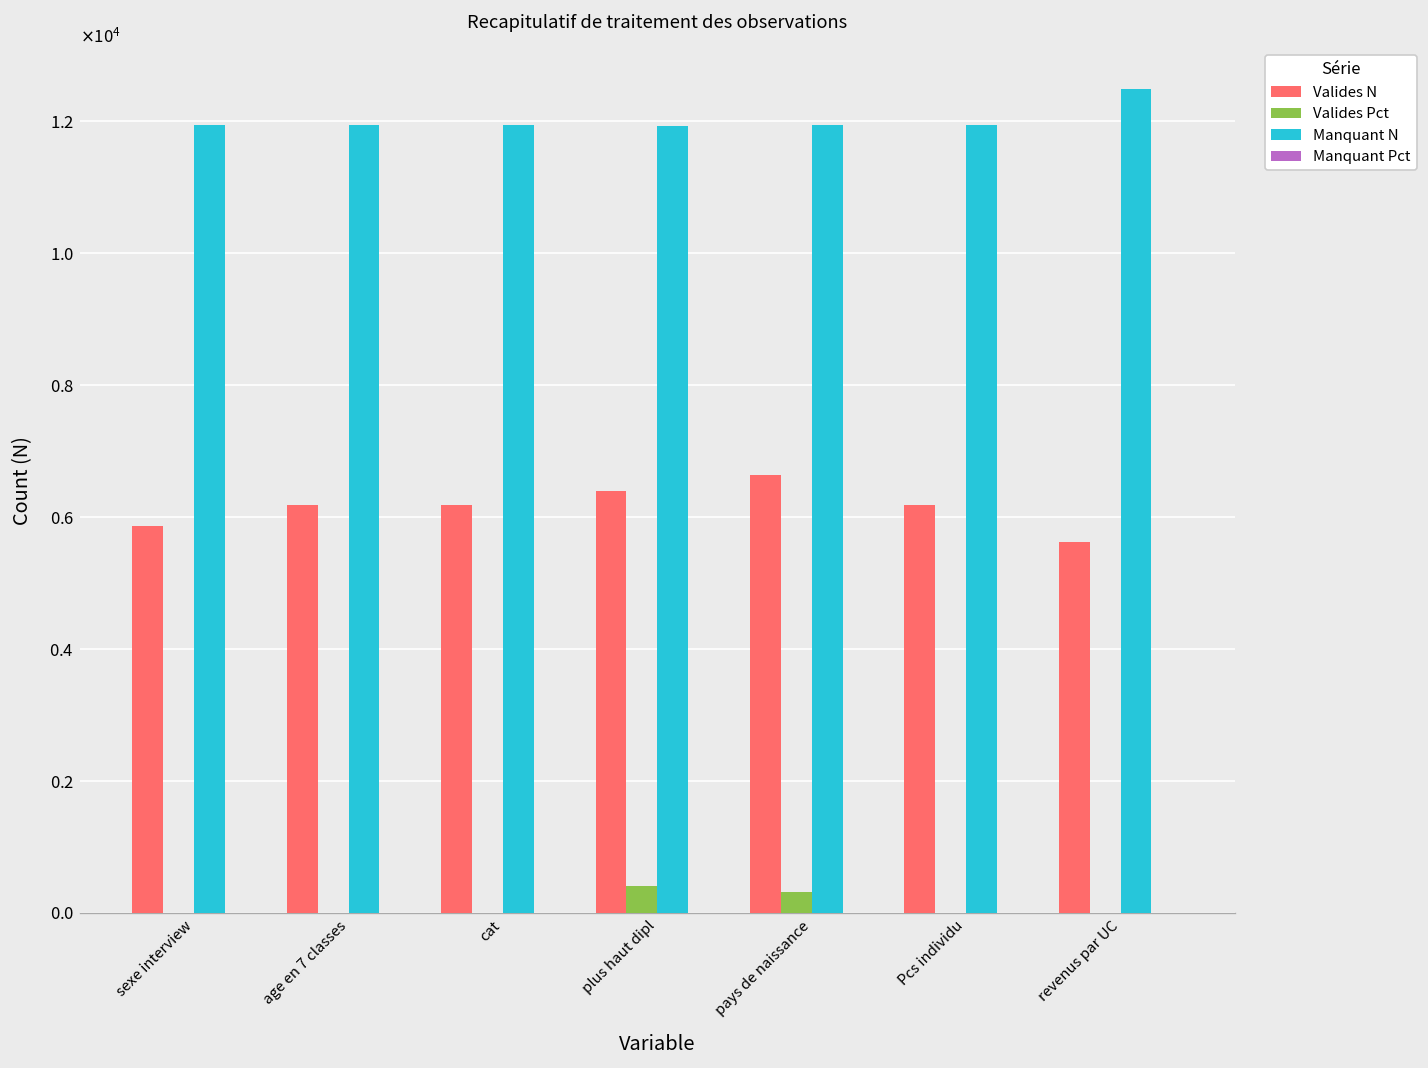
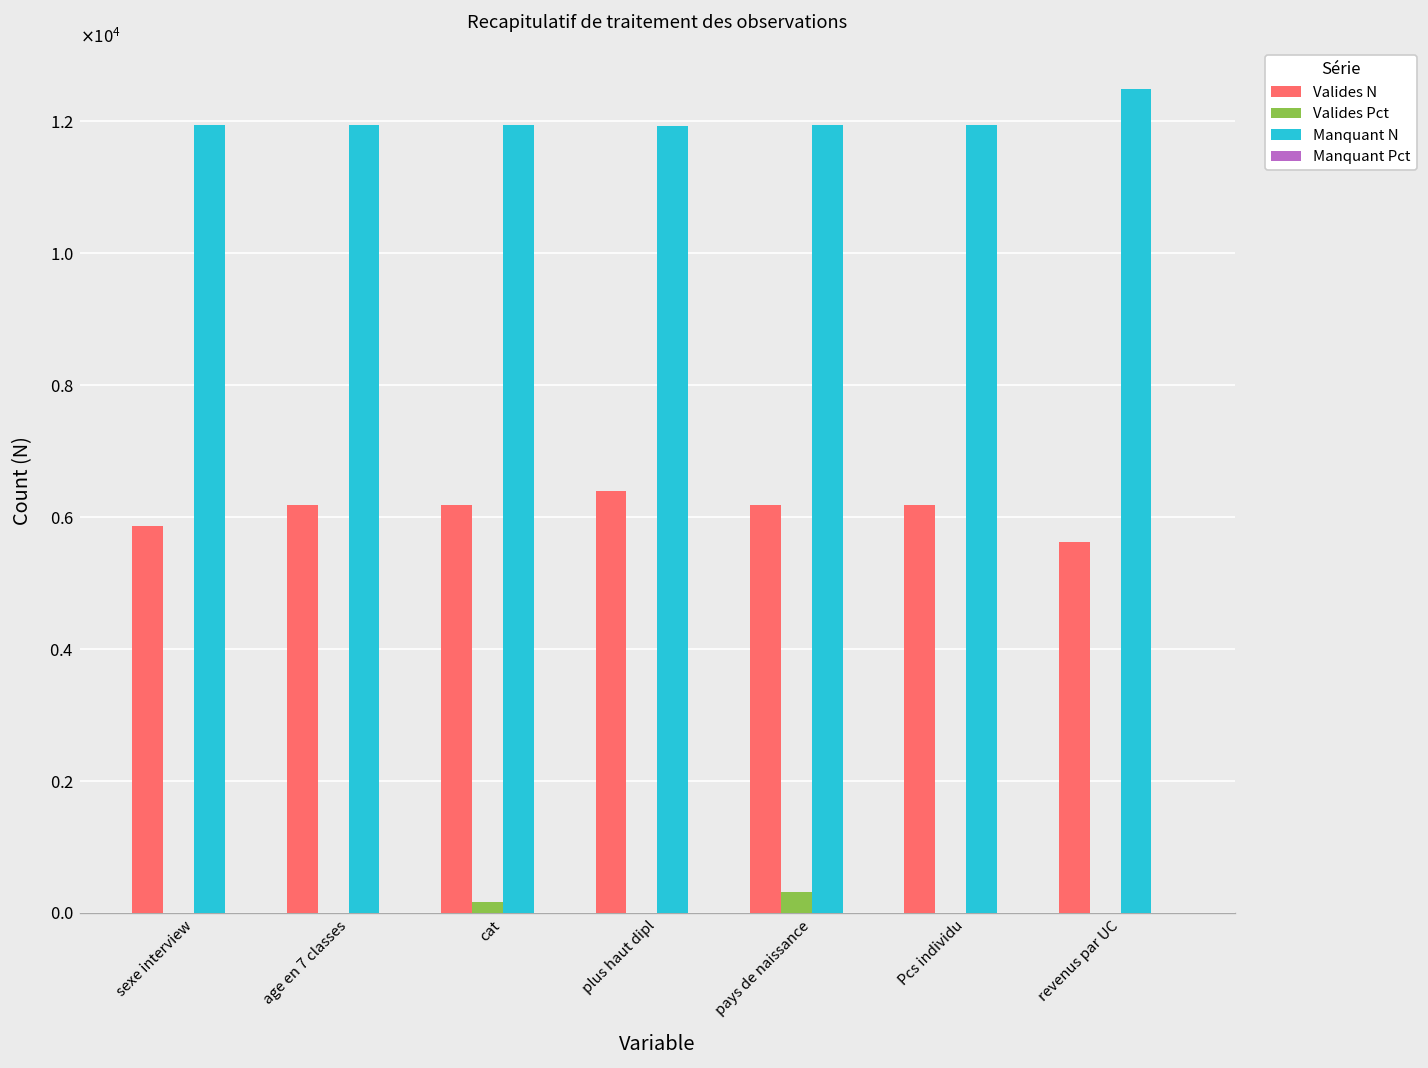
Valides Pct, cat: 0 -> 200
Valides Pct, plus haut dipl: 400 -> 0
Valides N, pays de naissance: 6600 -> 6200
